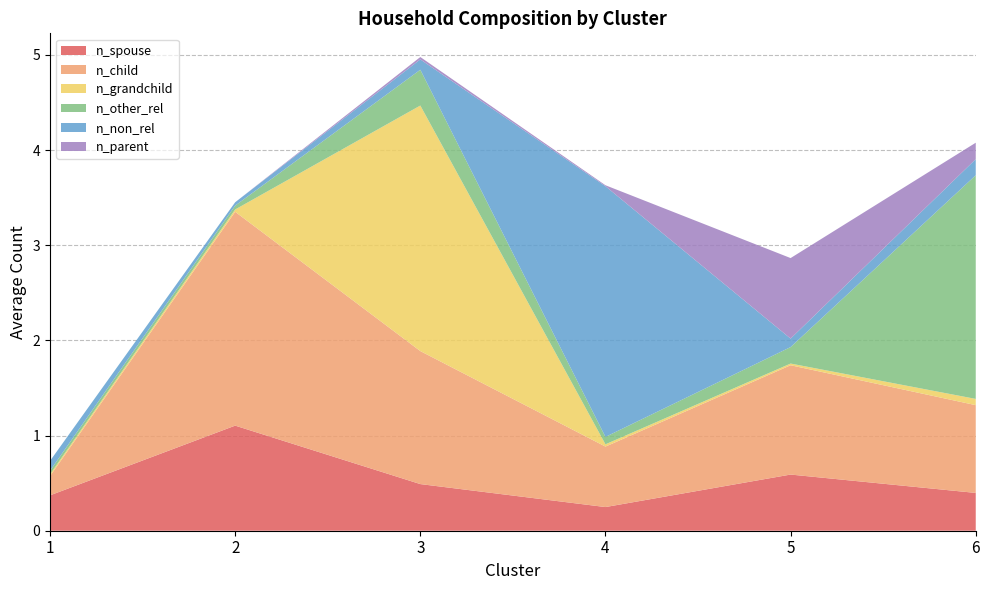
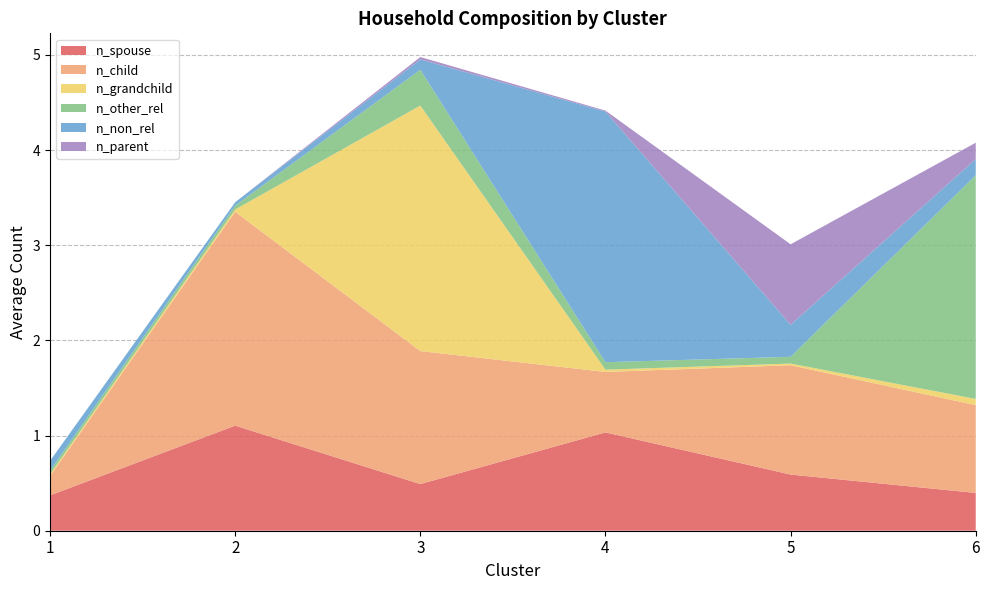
n_spouse, 4: 0.2 -> 1.0
n_other_rel, 5: 0.2 -> 0.1
n_non_rel, 5: 0.1 -> 0.3
